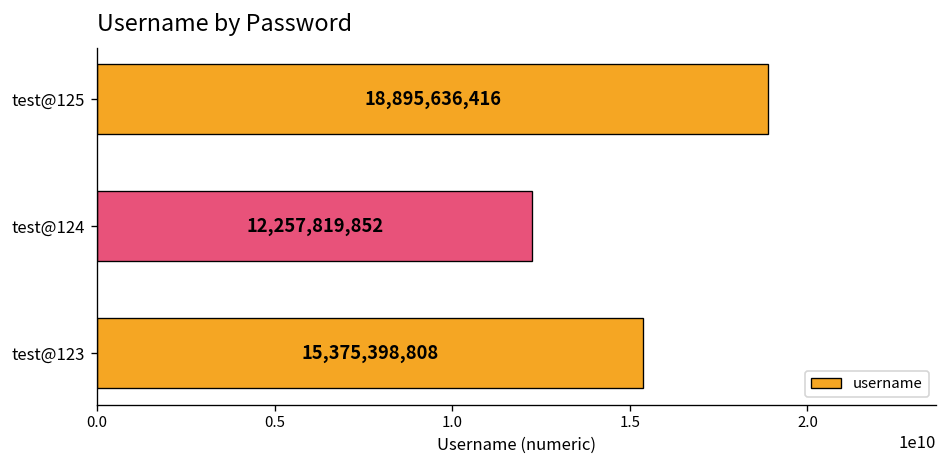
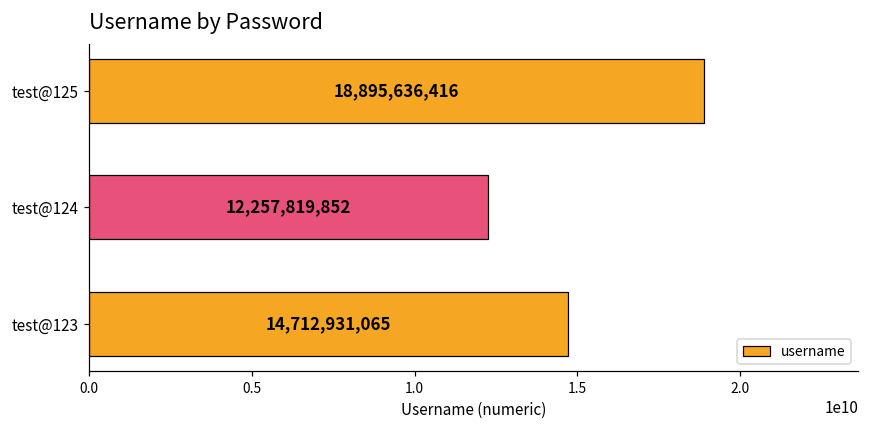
test@123: 15,375,398,808 -> 14,712,931,065
